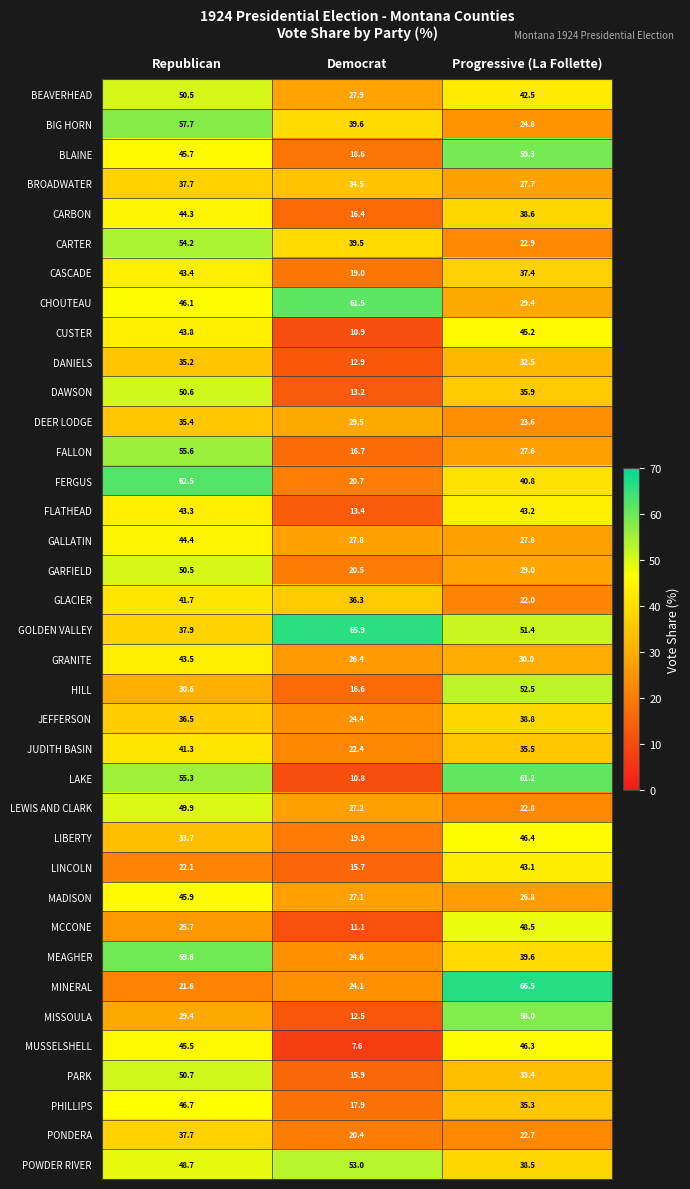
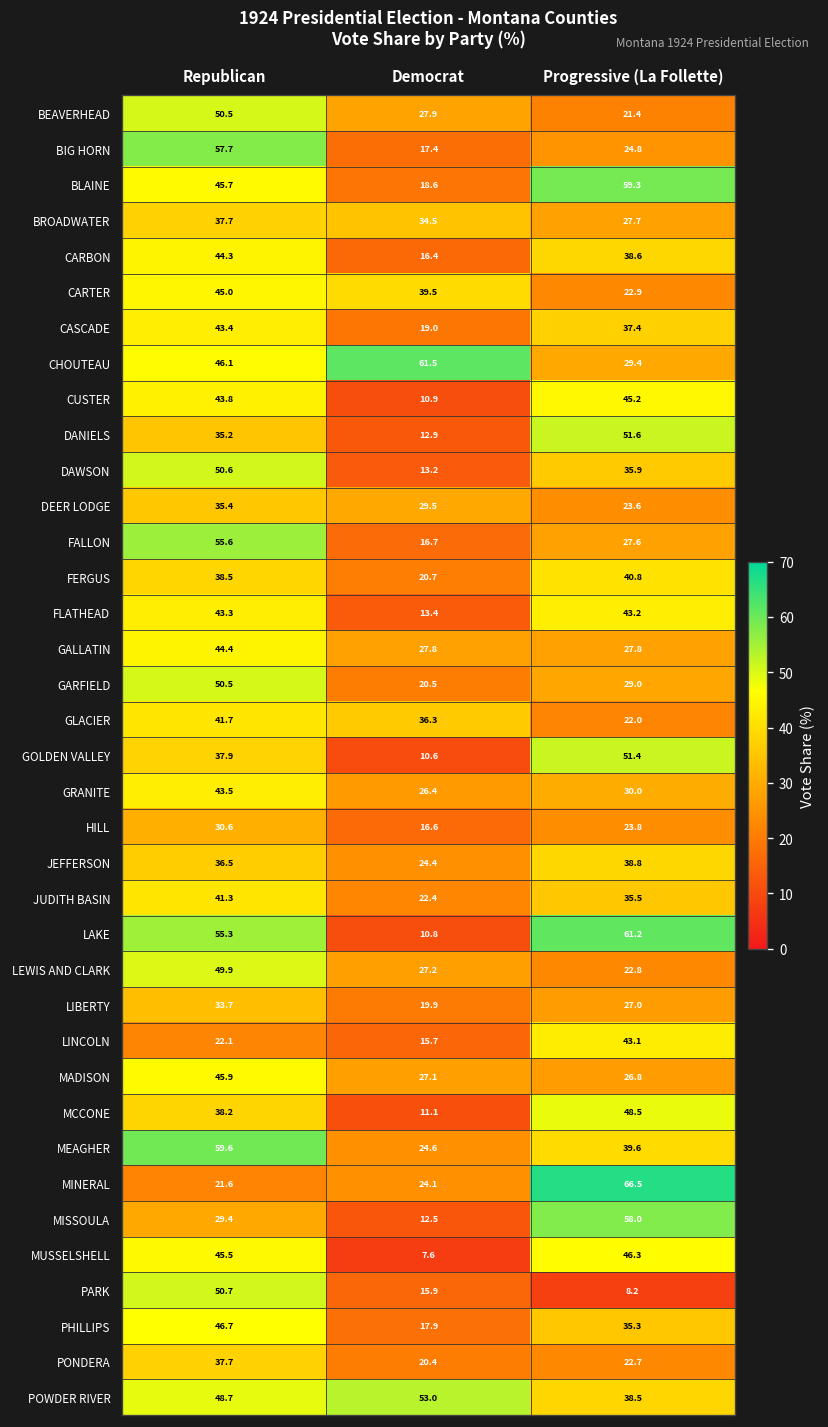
BEAVERHEAD, Progressive (La Follette): 42.5 -> 21.4
BIG HORN, Democrat: 39.6 -> 17.4
CARTER, Republican: 54.2 -> 45.0
DANIELS, Progressive (La Follette): 32.5 -> 51.6
FERGUS, Republican: 62.5 -> 38.5
GOLDEN VALLEY, Democrat: 65.9 -> 10.6
HILL, Progressive (La Follette): 52.5 -> 23.8
LIBERTY, Progressive (La Follette): 46.4 -> 27.0
MCCONE, Republican: 25.7 -> 38.2
PARK, Progressive (La Follette): 33.4 -> 8.2
